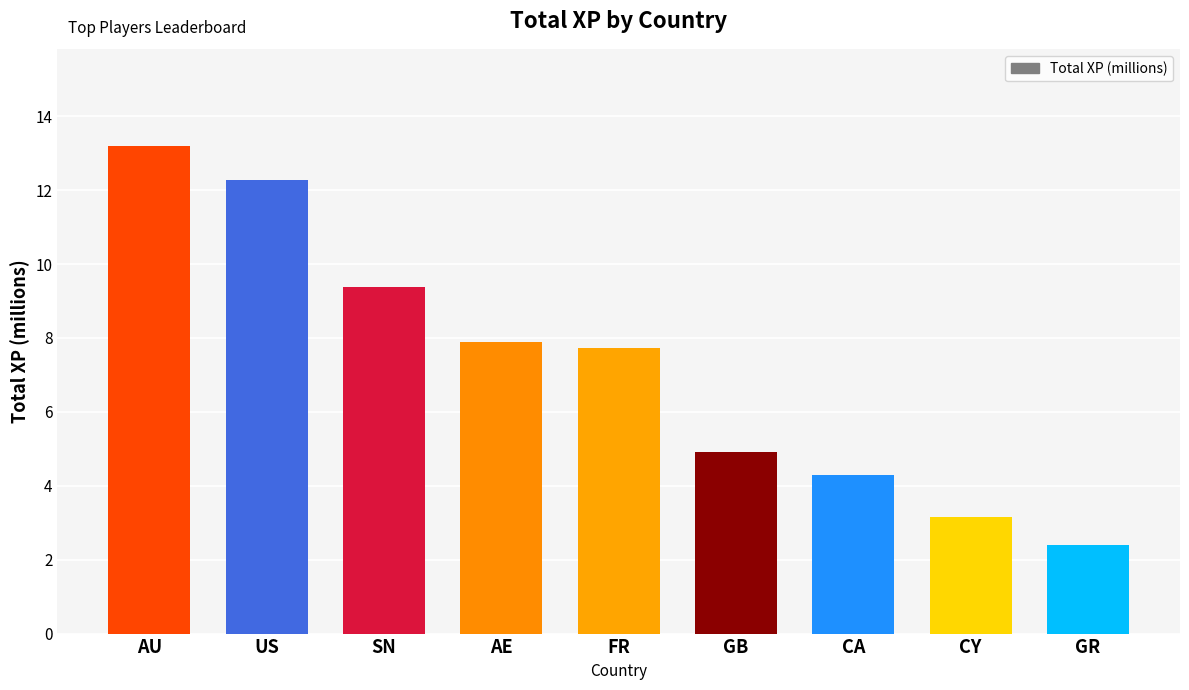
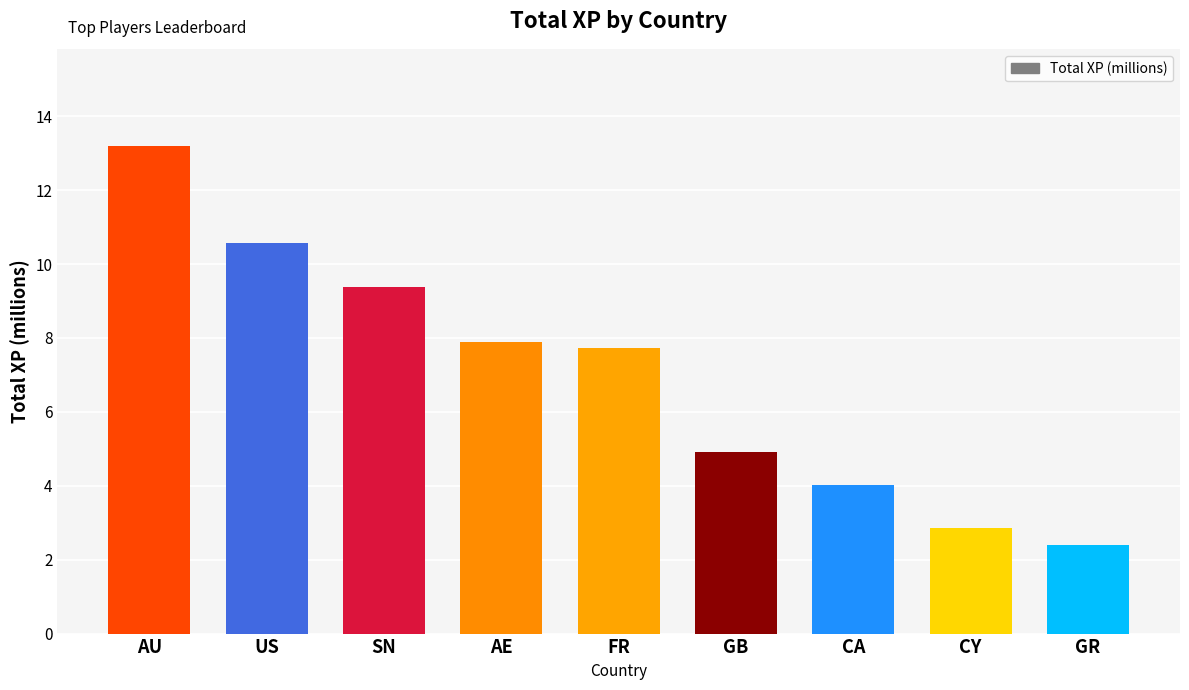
US: 12.3 -> 10.6
CA: 4.3 -> 4.0
CY: 3.2 -> 2.9
